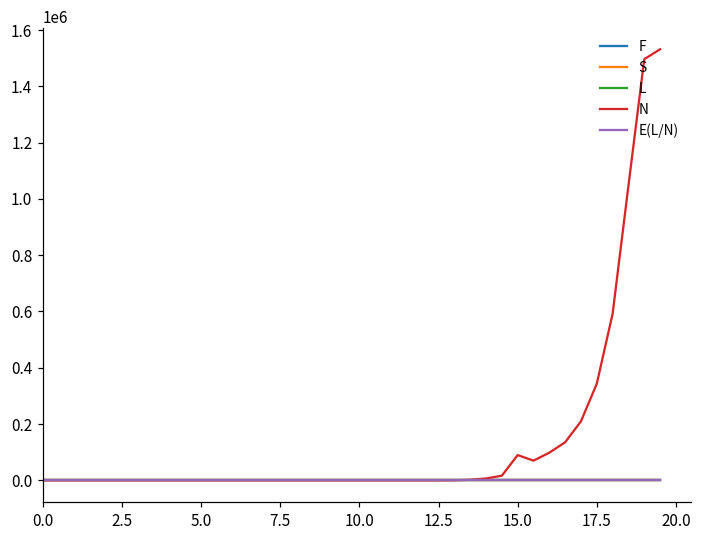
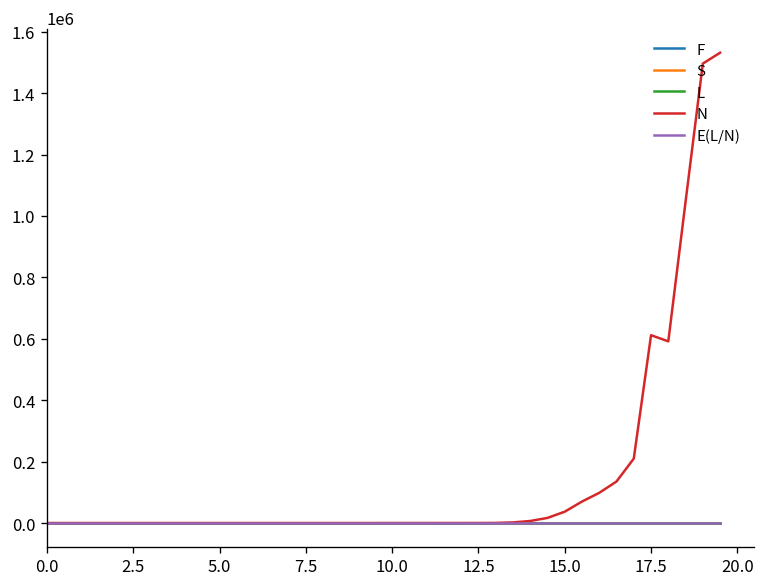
N, 15.0: 90000 -> 40000
N, 17.5: 340000 -> 610000
